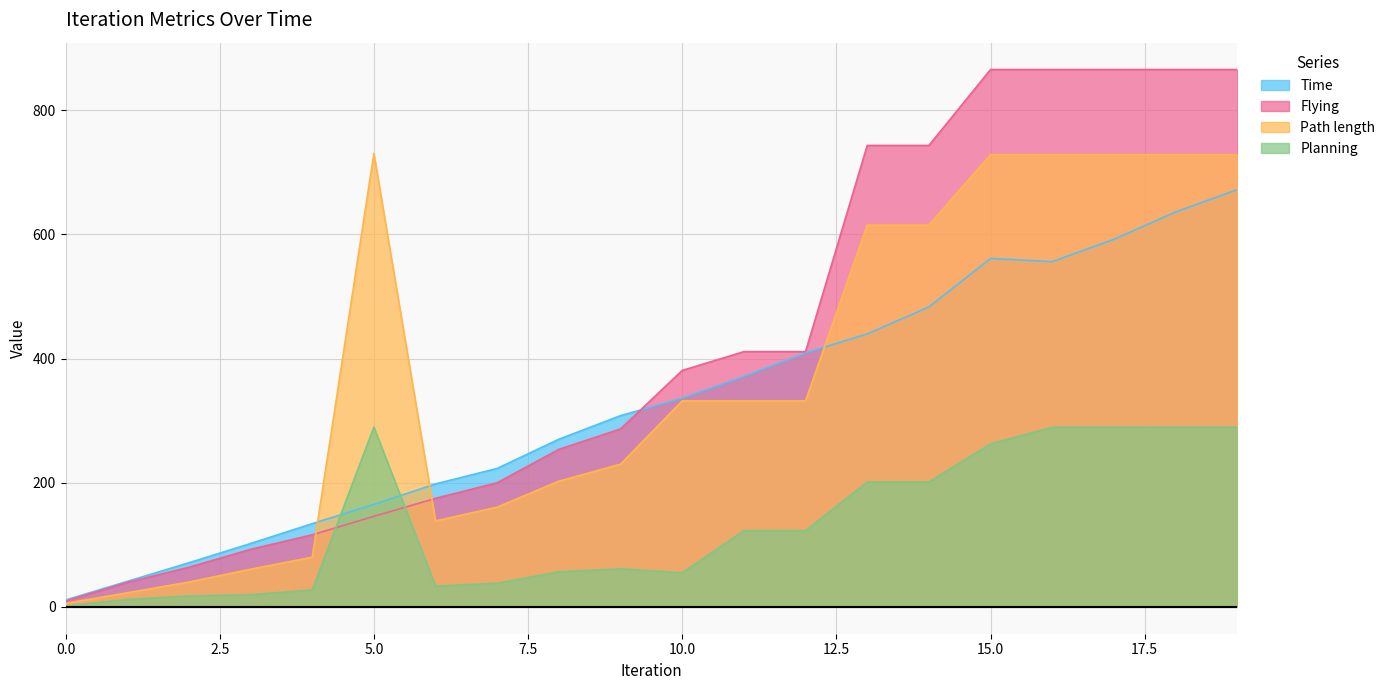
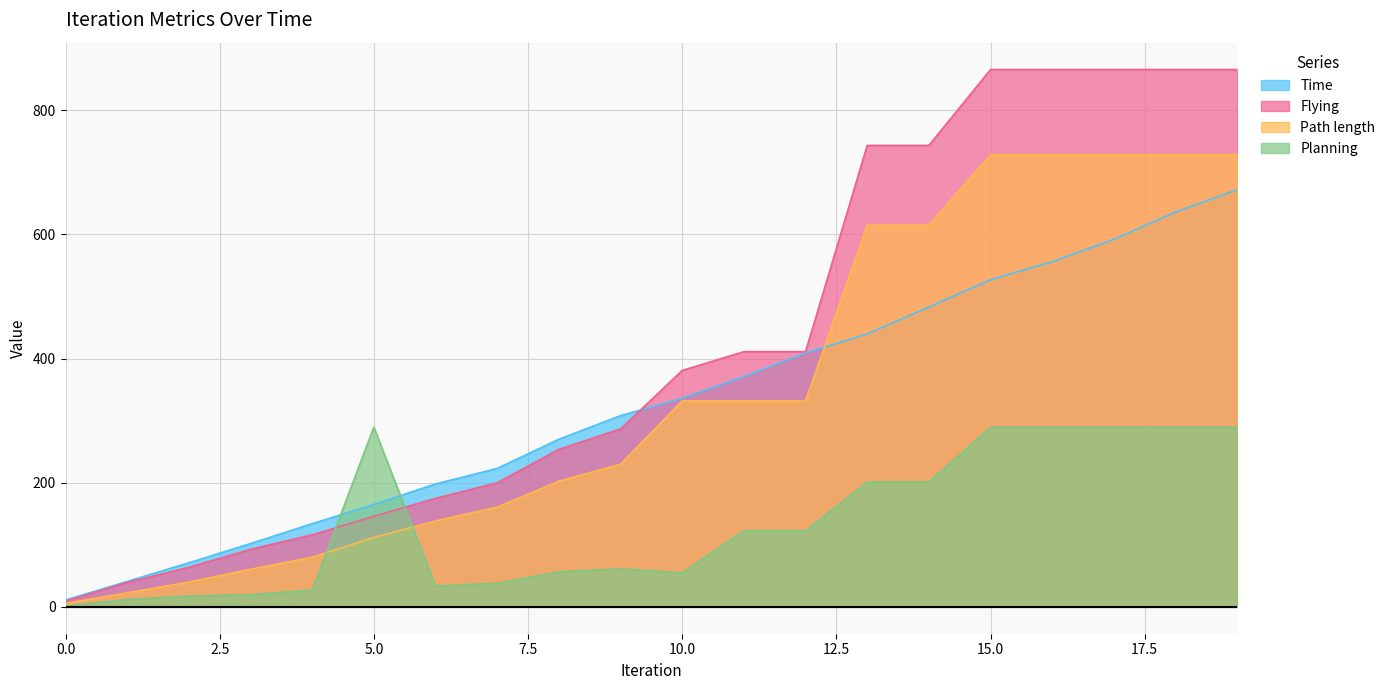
Path length, 5.0: 730 -> 110
Time, 15.0: 560 -> 530
Planning, 15.0: 260 -> 290
